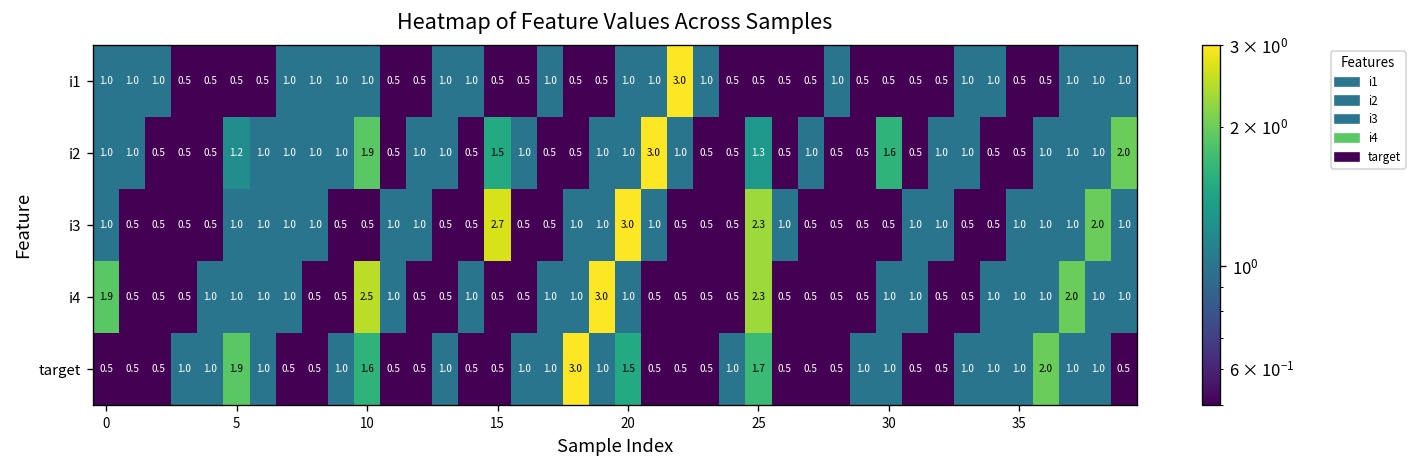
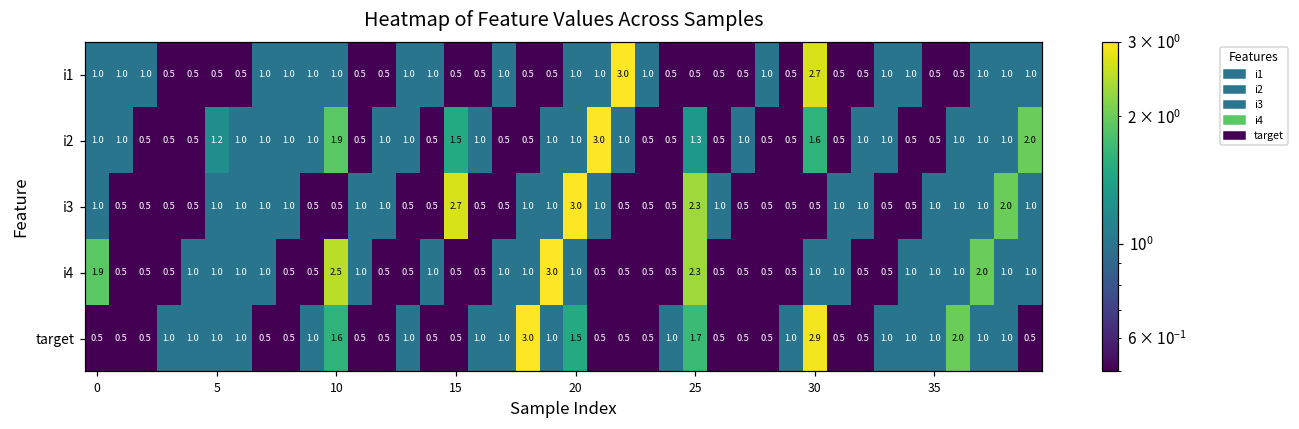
i1, 30: 0.5 -> 2.7
target, 5: 1.9 -> 1.0
target, 30: 1.0 -> 2.9
